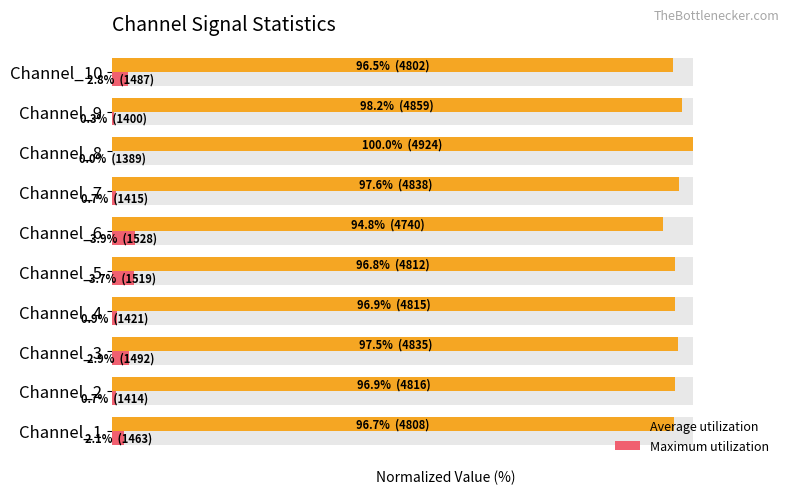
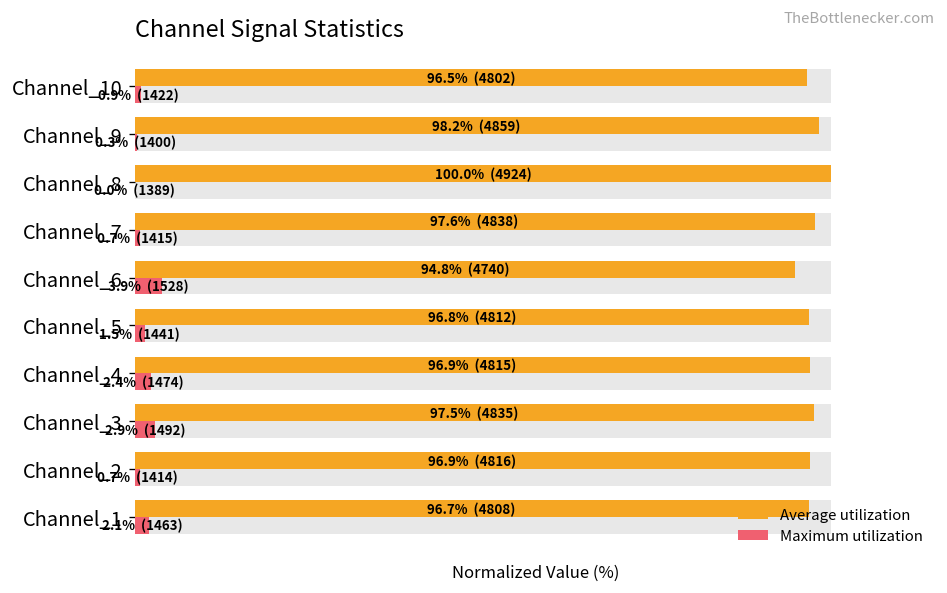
Maximum utilization, Channel_10: 2.8% (1487) -> 0.9% (1422)
Maximum utilization, Channel_5: 3.7% (1519) -> 1.5% (1441)
Maximum utilization, Channel_4: 0.9% (1421) -> 2.4% (1474)
